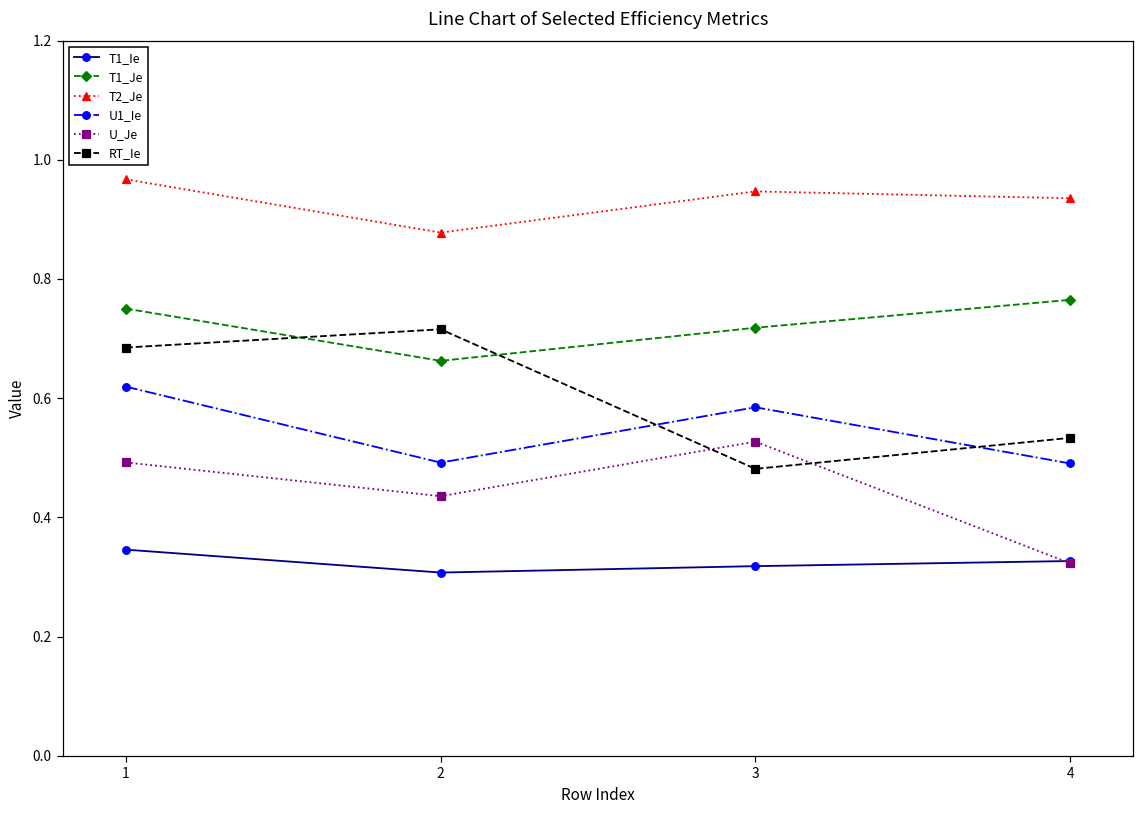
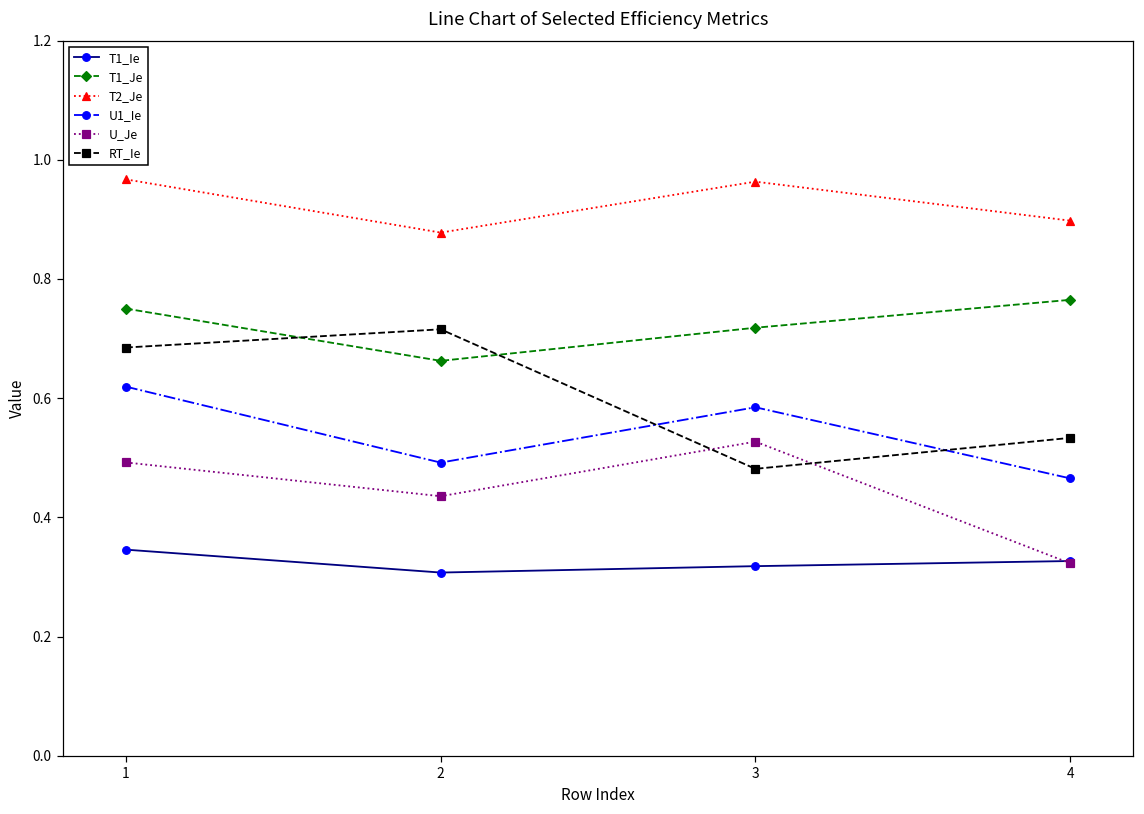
T2_Je, 3: 0.95 -> 0.96
T2_Je, 4: 0.94 -> 0.90
U1_Ie, 4: 0.49 -> 0.47
